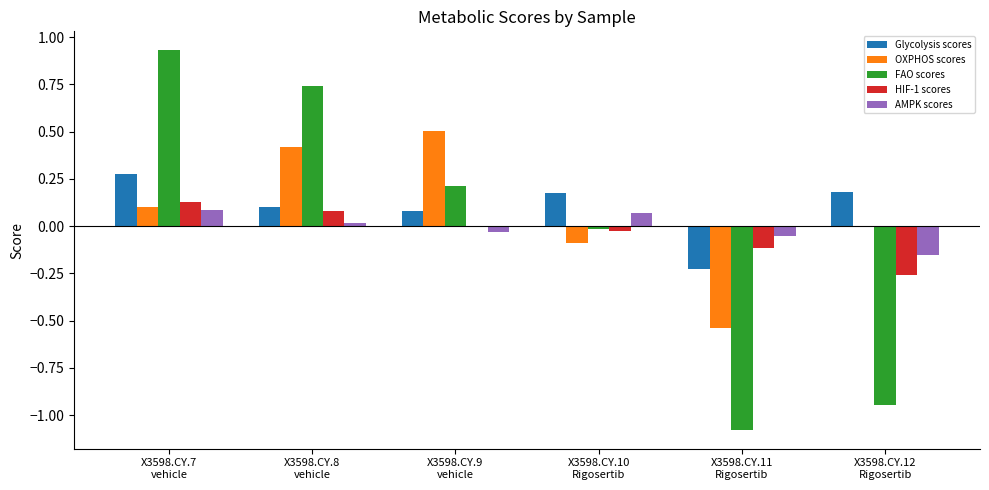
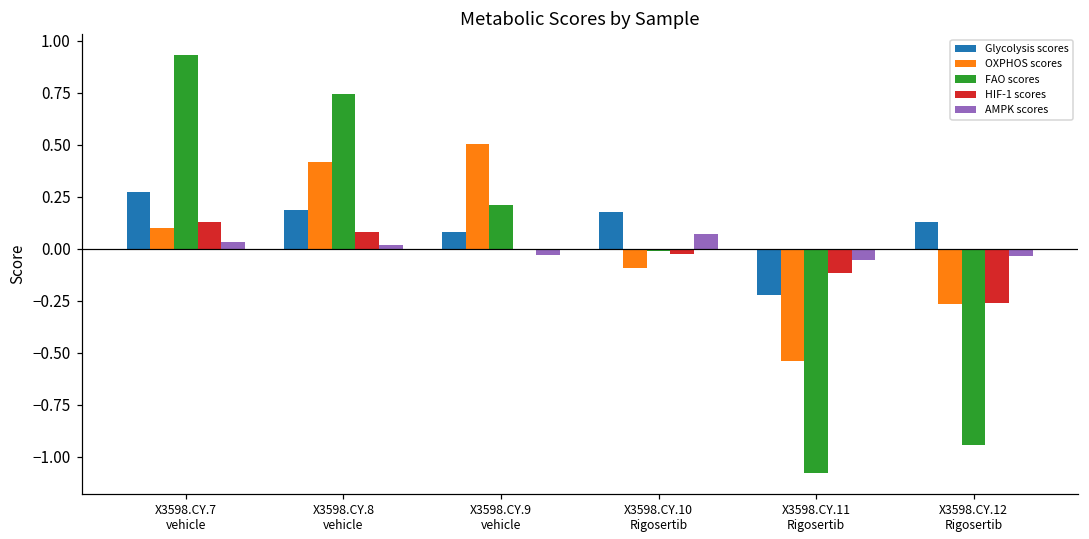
AMPK scores, X3598.CY.7 vehicle: 0.08 -> 0.03
Glycolysis scores, X3598.CY.8 vehicle: 0.10 -> 0.19
Glycolysis scores, X3598.CY.12 Rigosertib: 0.18 -> 0.13
OXPHOS scores, X3598.CY.12 Rigosertib: 0.00 -> -0.27
AMPK scores, X3598.CY.12 Rigosertib: -0.15 -> -0.03
